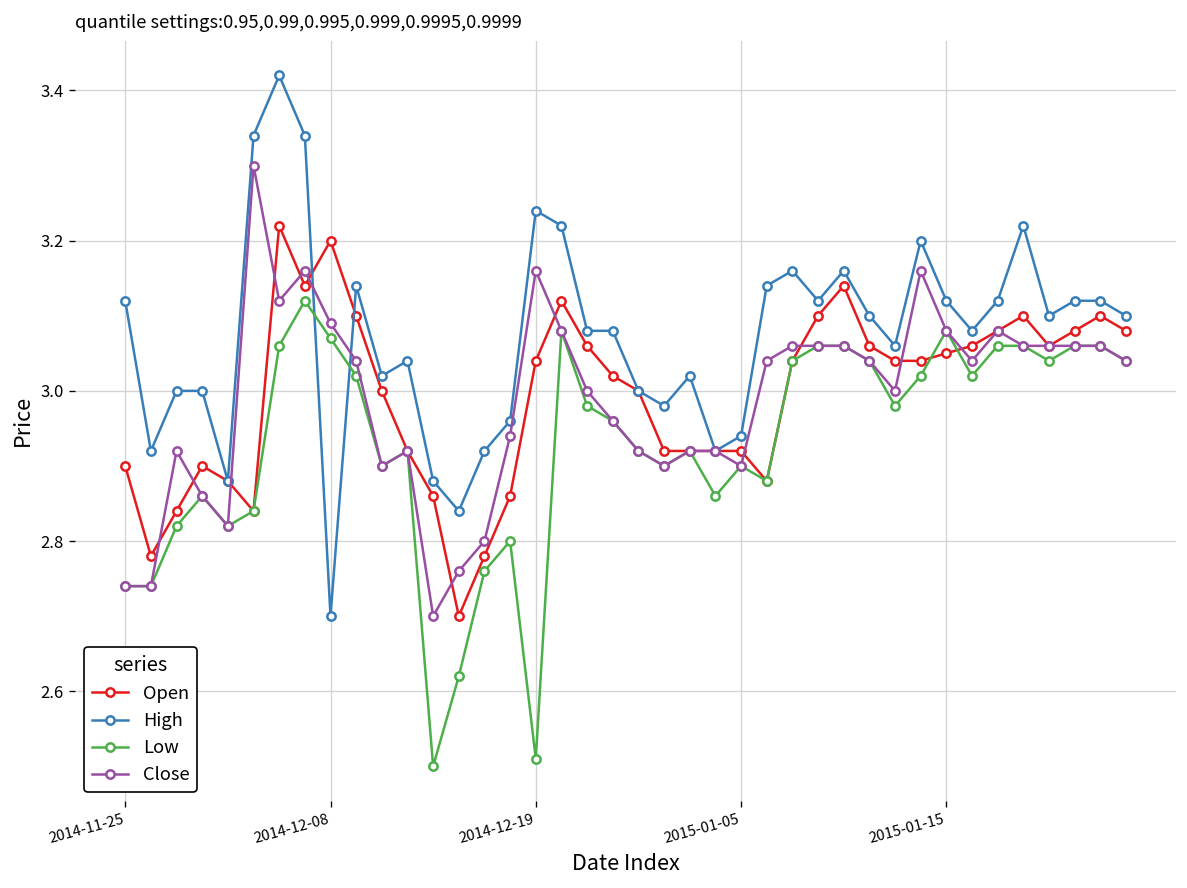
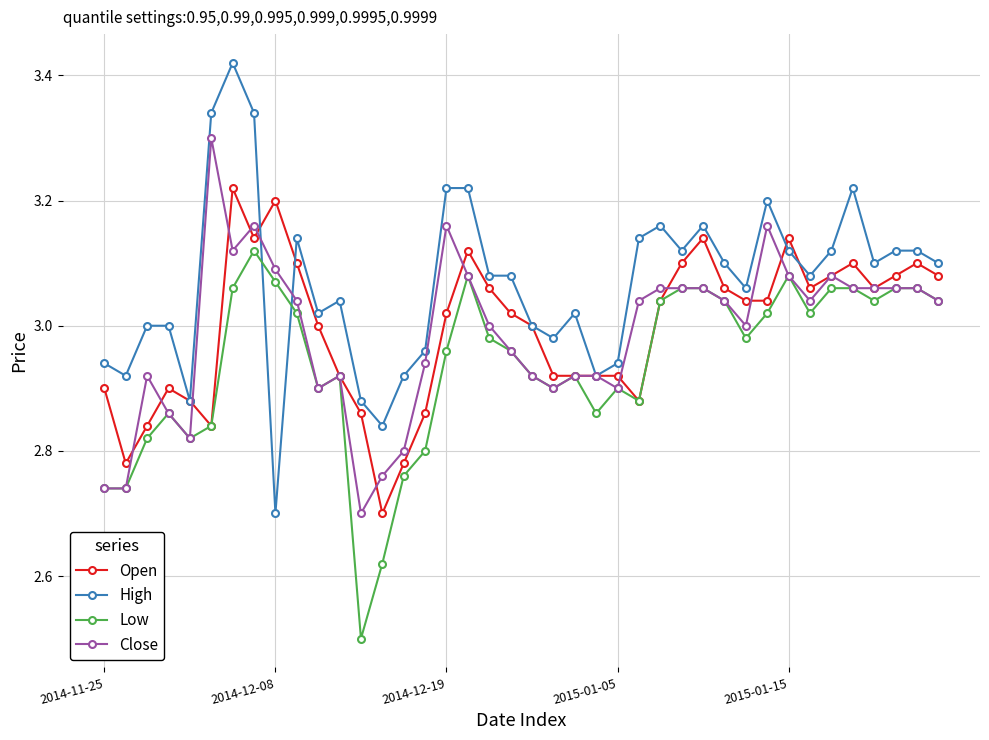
High, 2014-11-25: 3.12 -> 2.94
Open, 2014-12-19: 3.04 -> 3.02
High, 2014-12-19: 3.24 -> 3.22
Low, 2014-12-19: 2.51 -> 2.96
Open, 2015-01-15: 3.05 -> 3.14
